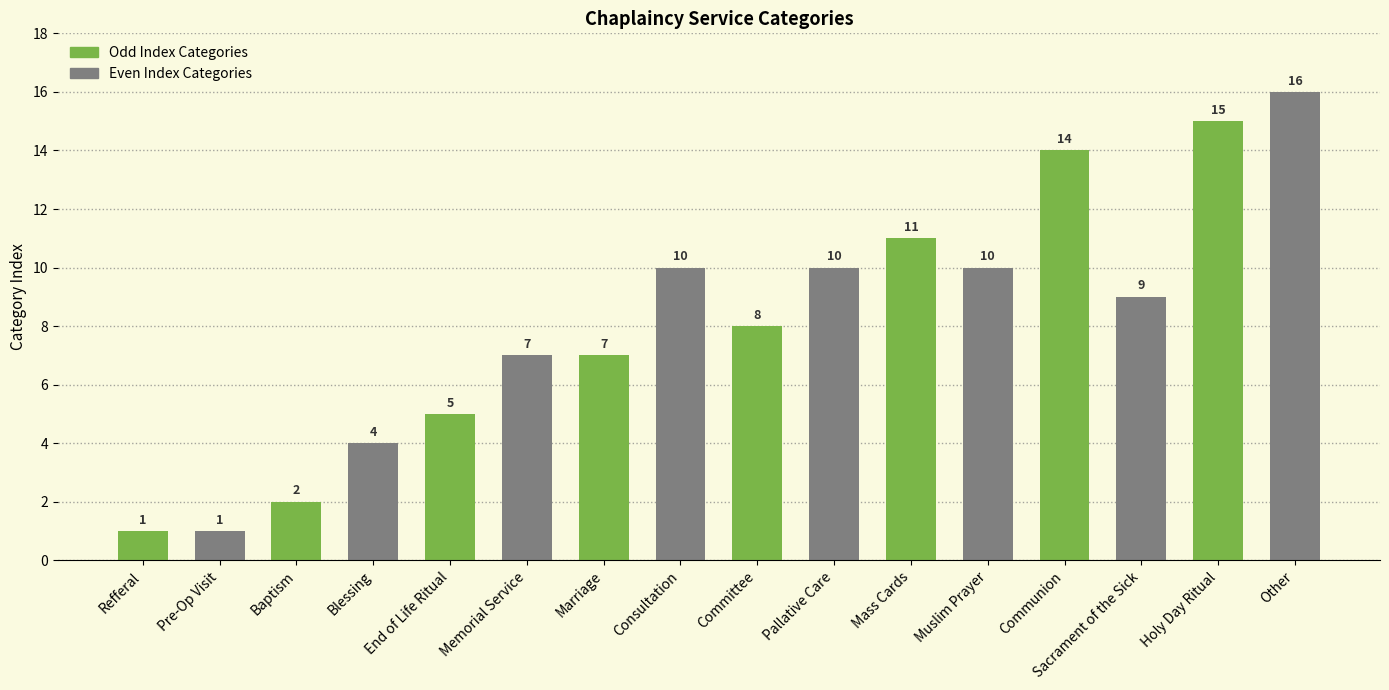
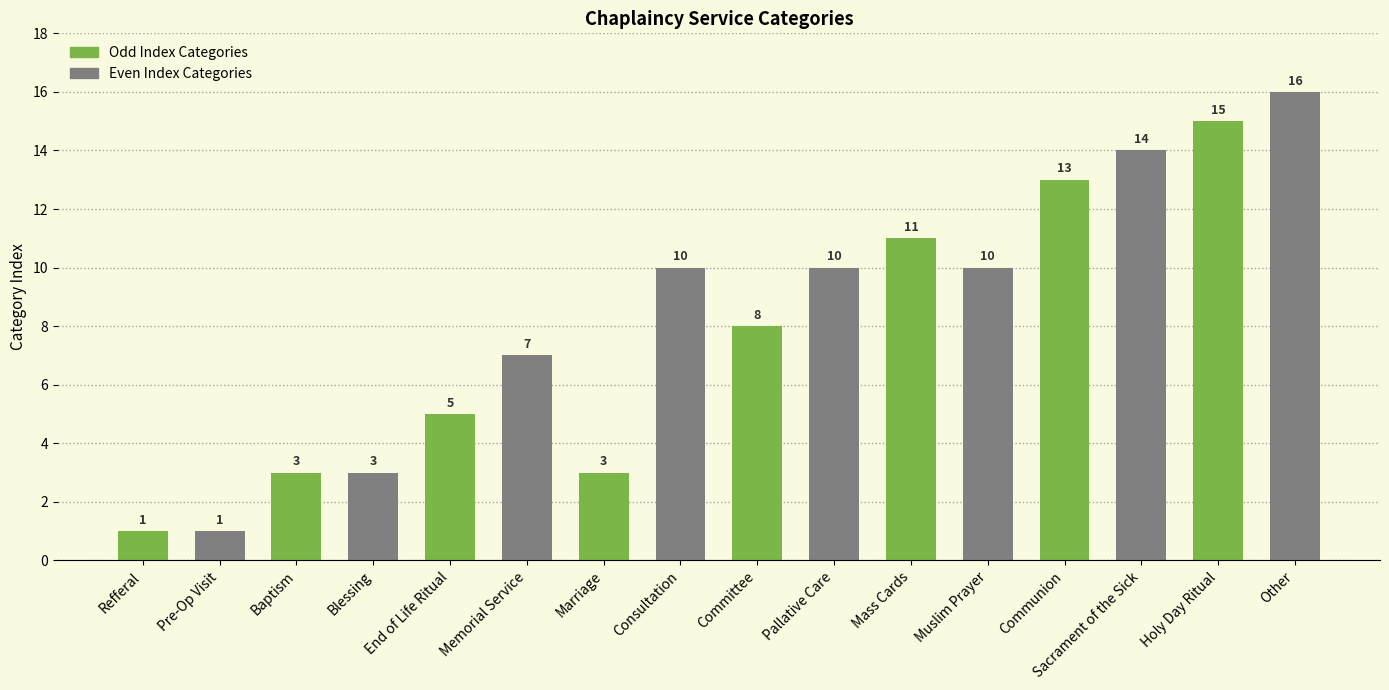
Baptism: 2 -> 3
Blessing: 4 -> 3
Marriage: 7 -> 3
Communion: 14 -> 13
Sacrament of the Sick: 9 -> 14
